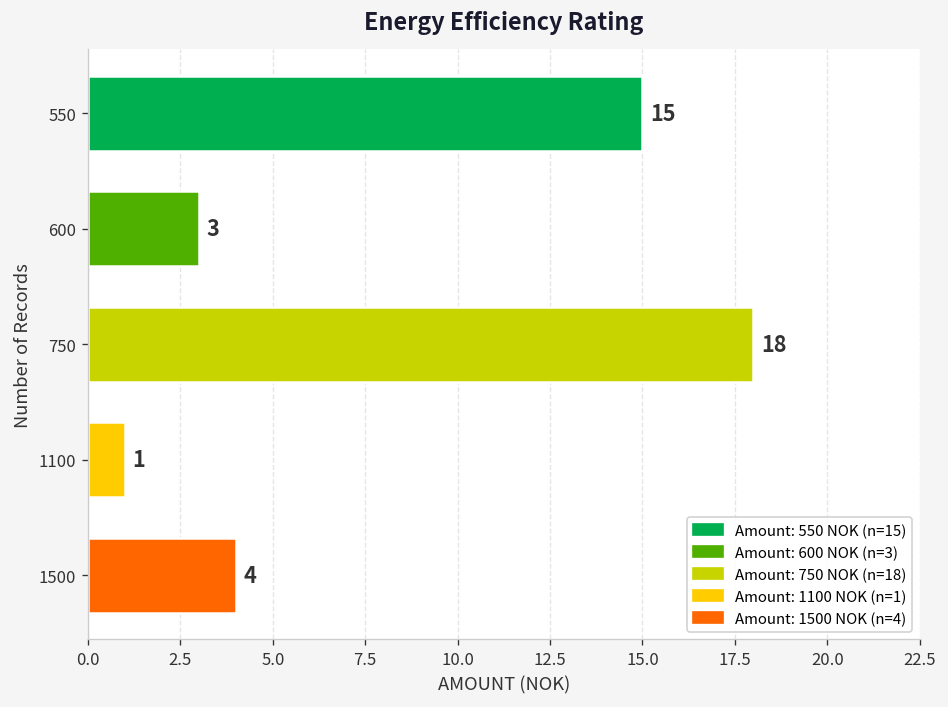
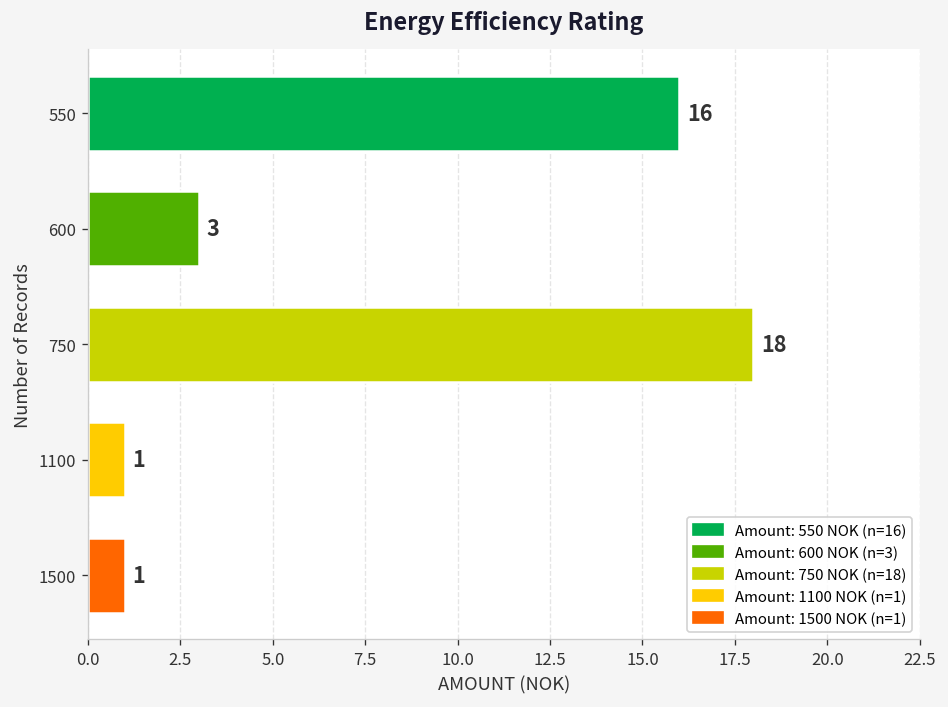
550: 15 -> 16
1500: 4 -> 1
